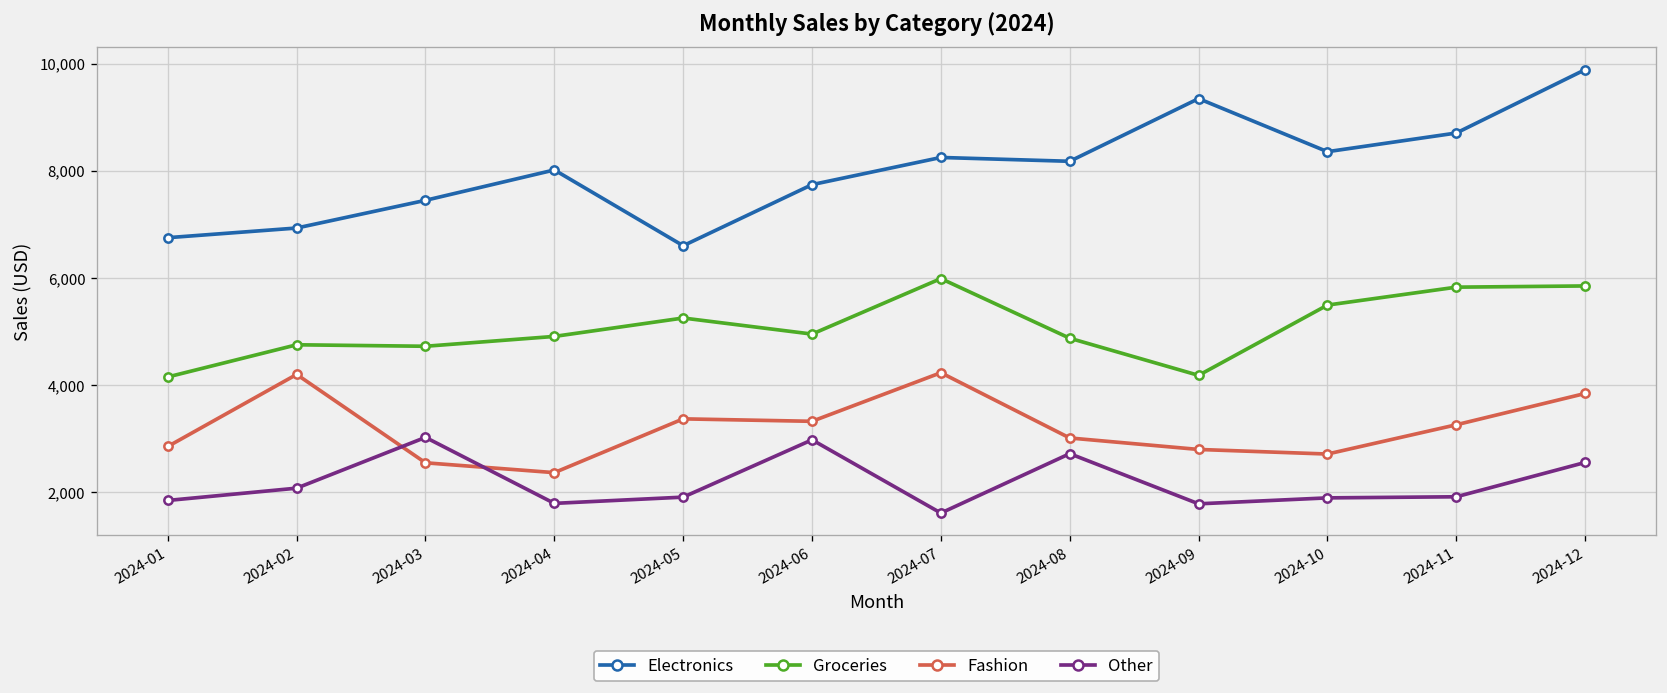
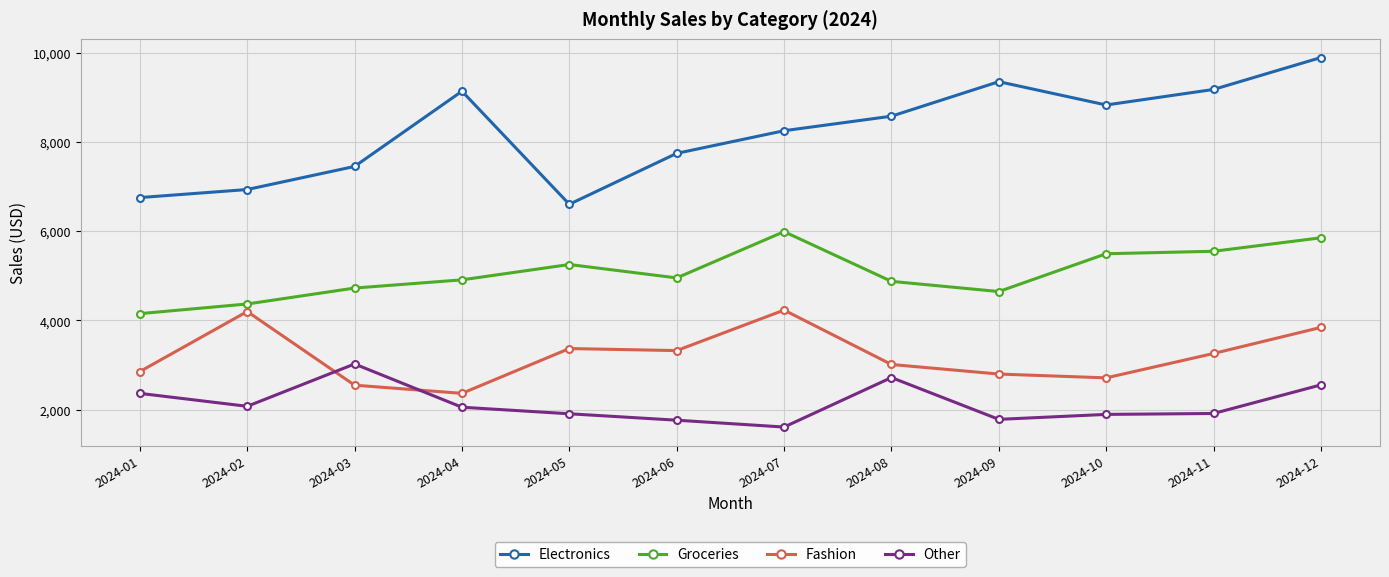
Other, 2024-01: 1,800 -> 2,400
Groceries, 2024-02: 4,800 -> 4,400
Electronics, 2024-04: 8,000 -> 9,100
Other, 2024-04: 1,800 -> 2,100
Other, 2024-06: 3,000 -> 1,800
Electronics, 2024-08: 8,200 -> 8,600
Groceries, 2024-09: 4,200 -> 4,600
Electronics, 2024-10: 8,400 -> 8,800
Electronics, 2024-11: 8,700 -> 9,200
Groceries, 2024-11: 5,800 -> 5,500
